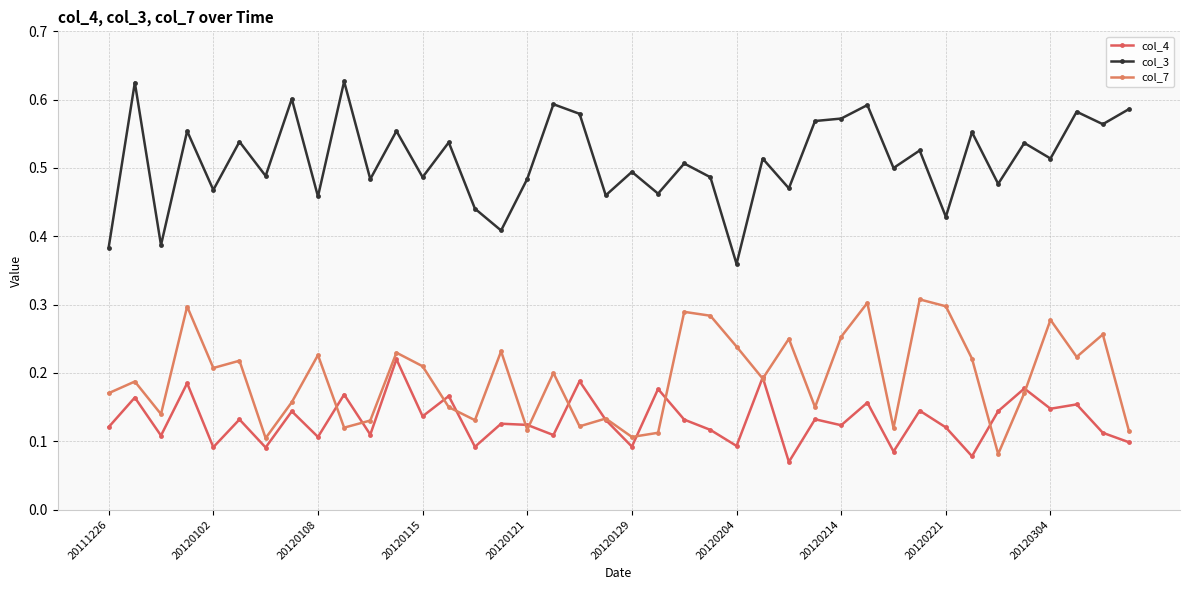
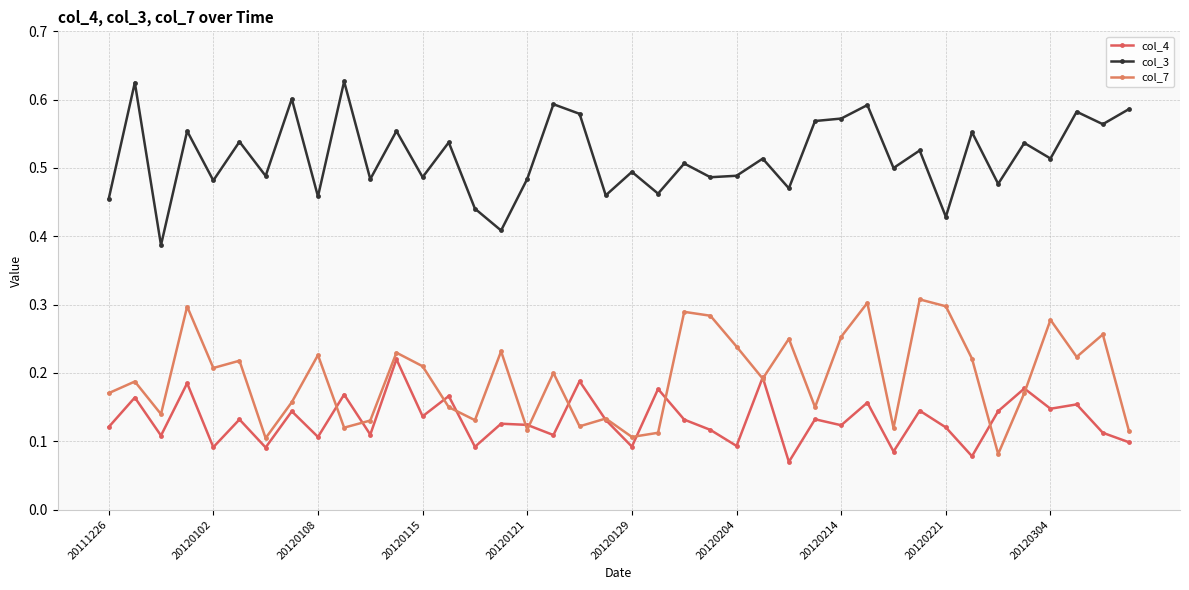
col_3, 20111226: 0.38 -> 0.45
col_3, 20120102: 0.47 -> 0.48
col_3, 20120204: 0.36 -> 0.49
